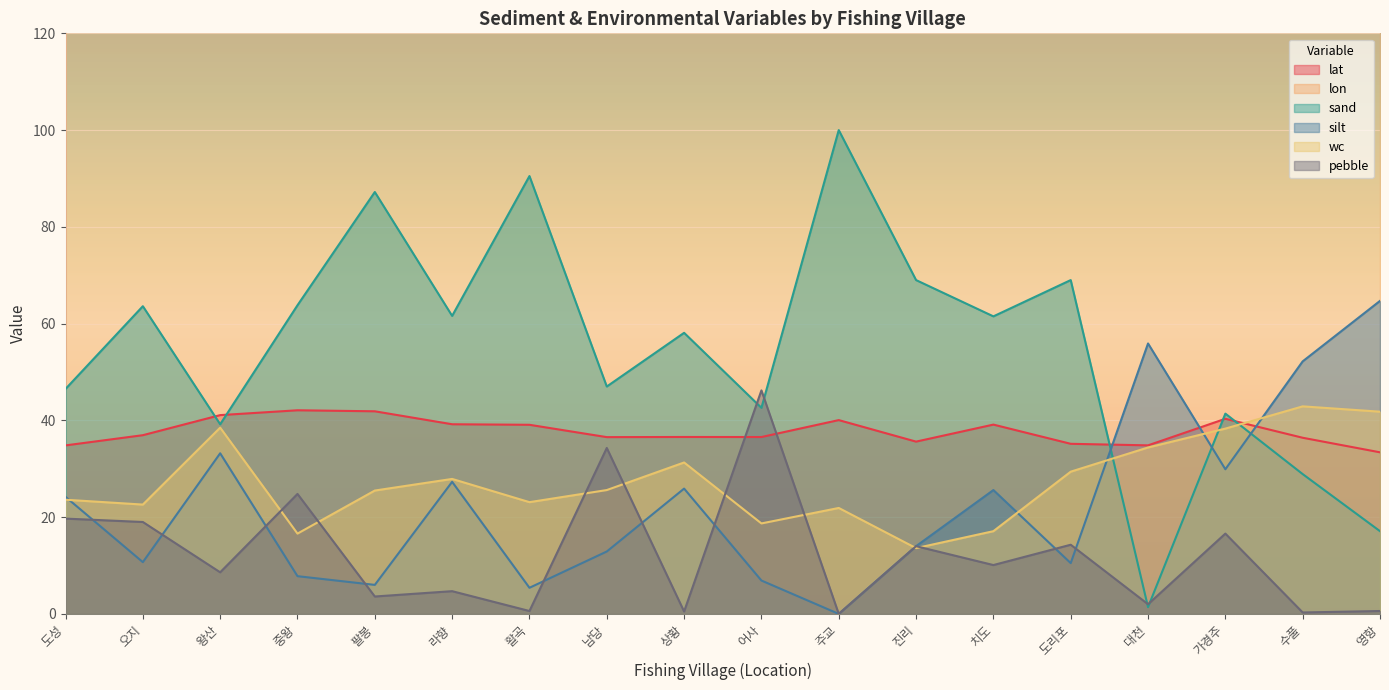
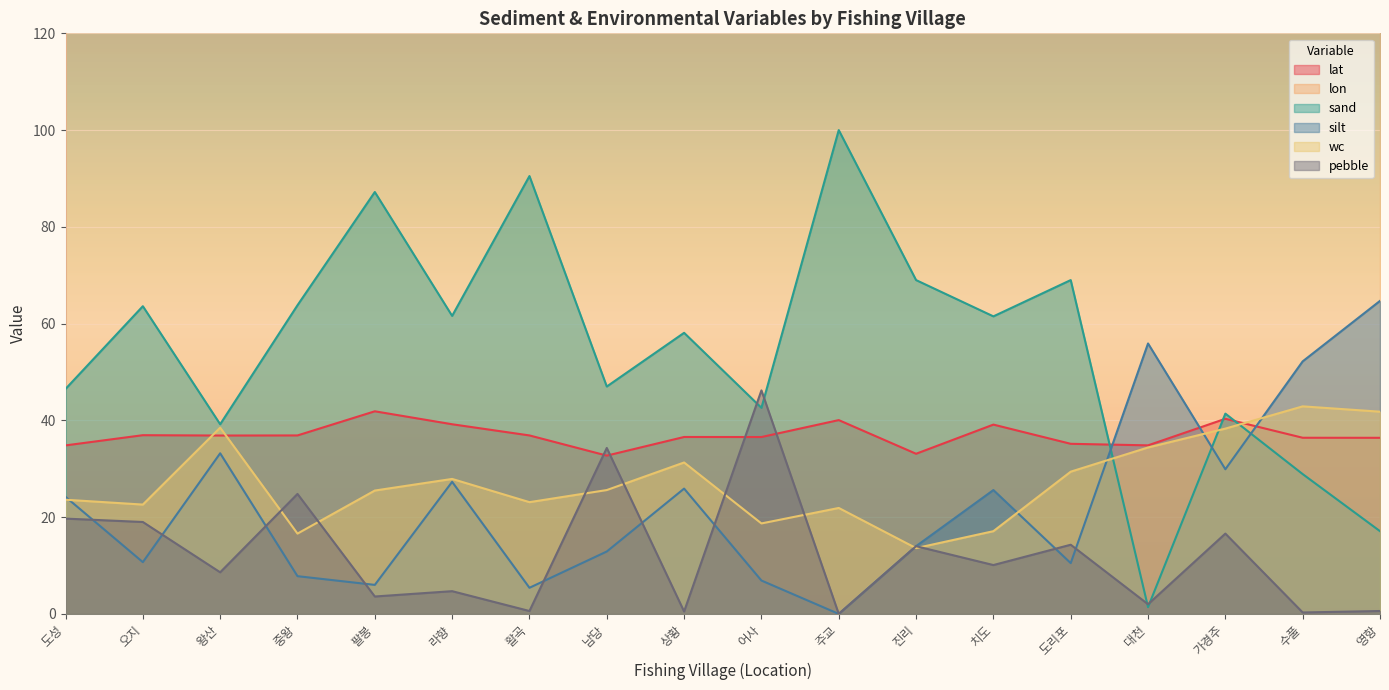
lat, 왕산: 41 -> 37
lat, 중왕: 42 -> 37
lat, 활곡: 39 -> 37
lat, 남당: 37 -> 33
lat, 진리: 36 -> 33
lat, 영항: 33 -> 36
